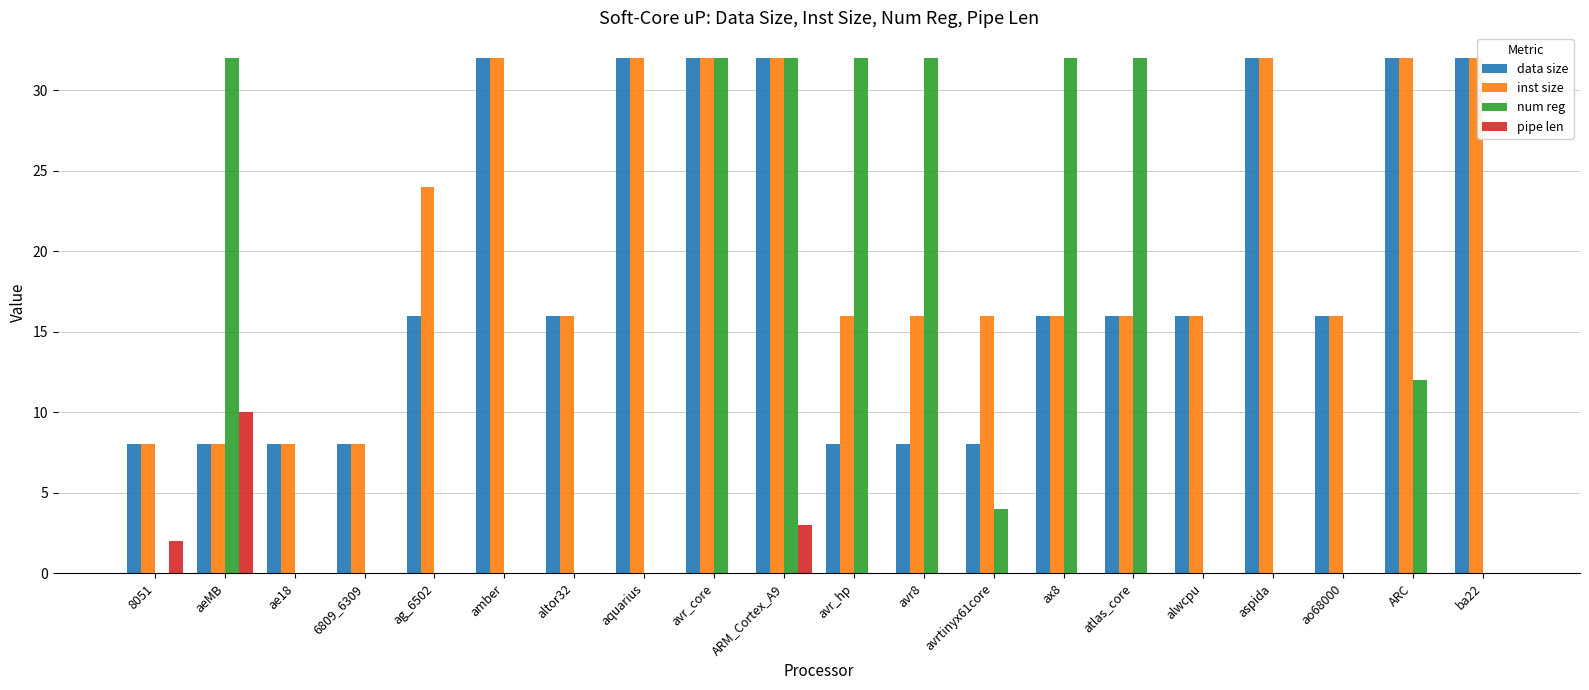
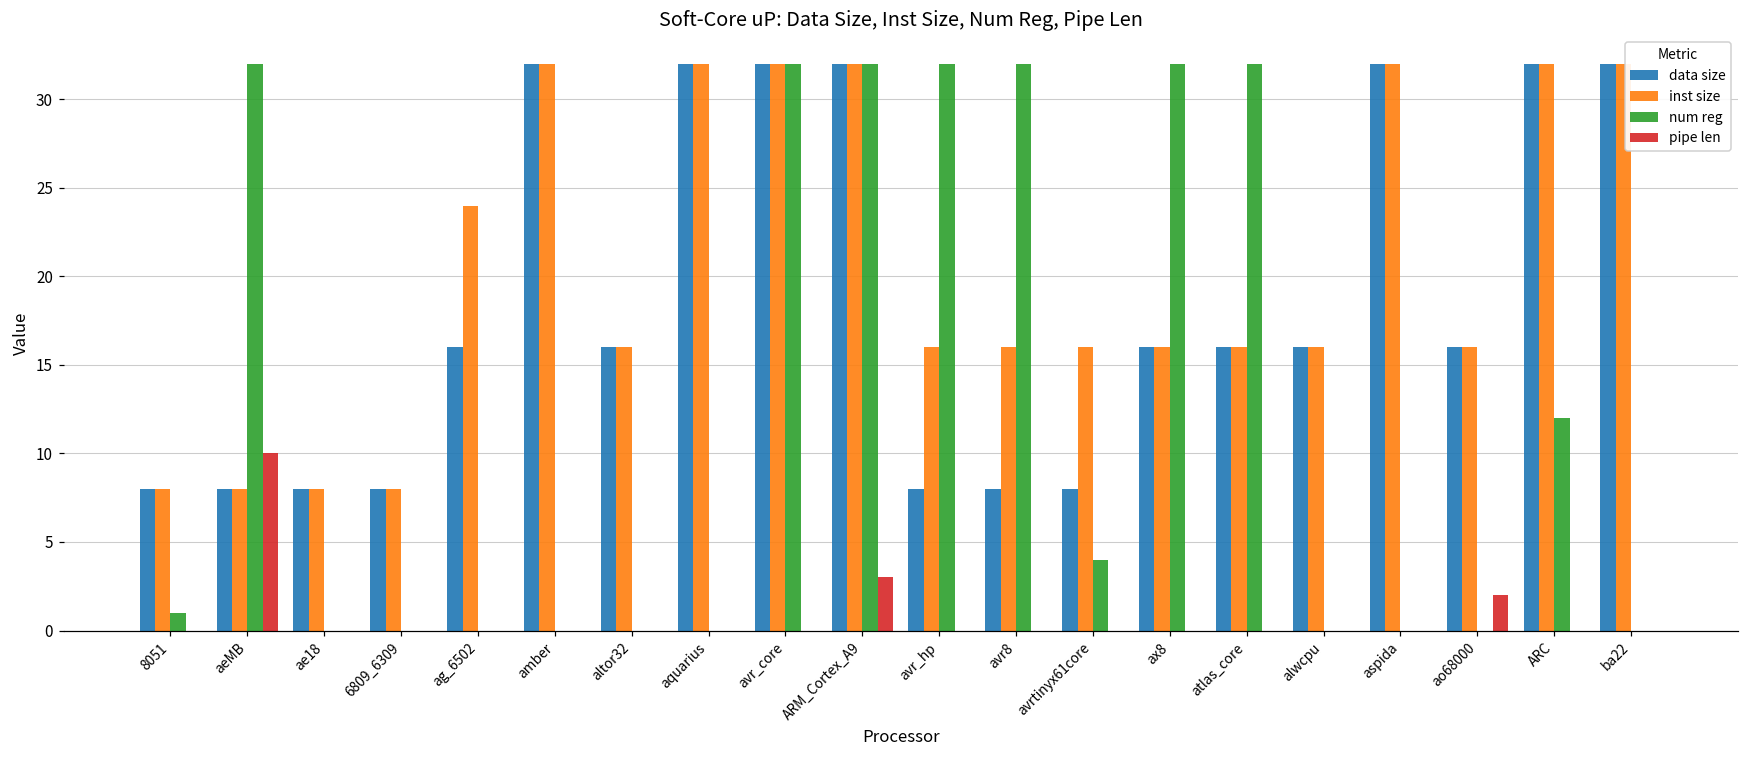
num reg, 8051: 0 -> 1
pipe len, 8051: 2 -> 0
pipe len, ao68000: 0 -> 2
